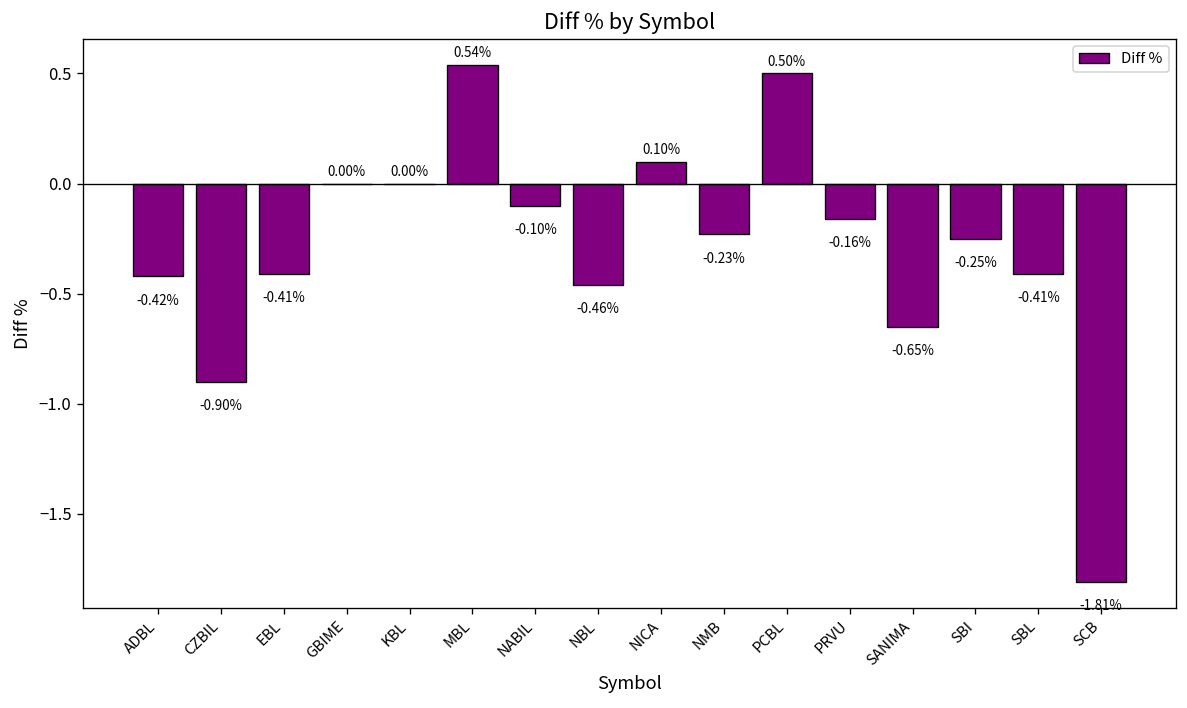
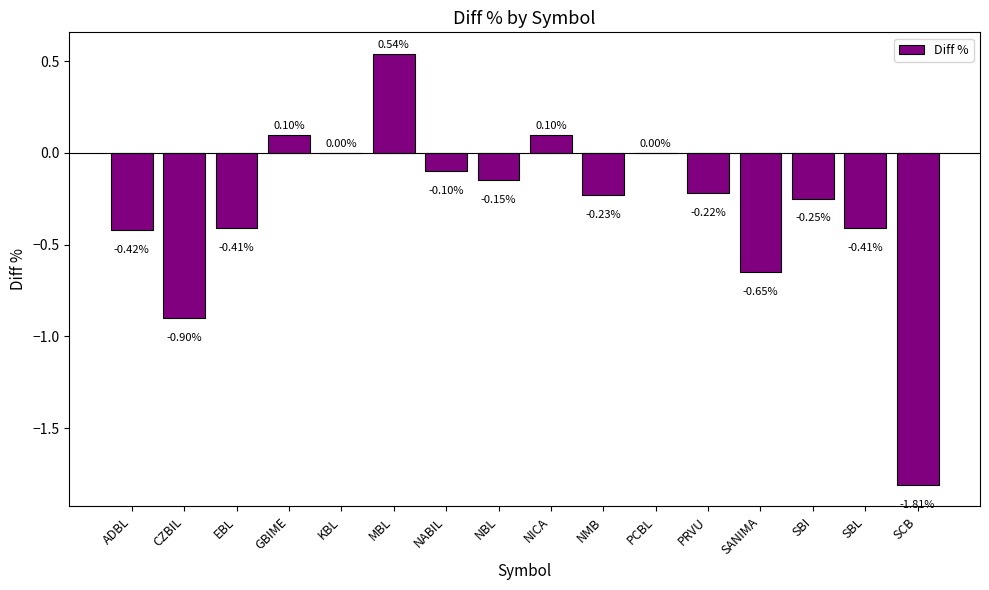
GBIME: 0.00% -> 0.10%
NBL: -0.46% -> -0.15%
PCBL: 0.50% -> 0.00%
PRVU: -0.16% -> -0.22%
